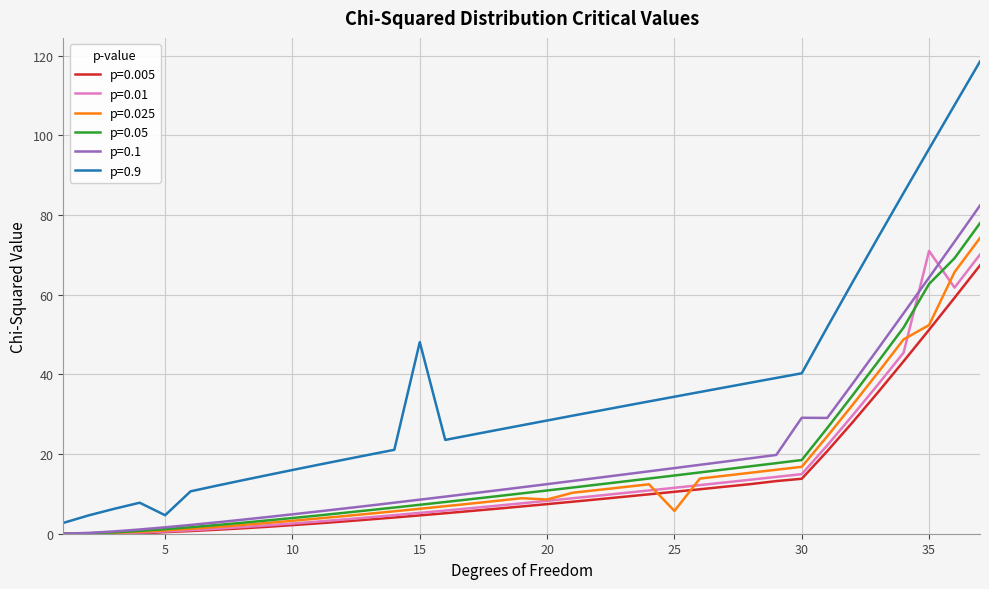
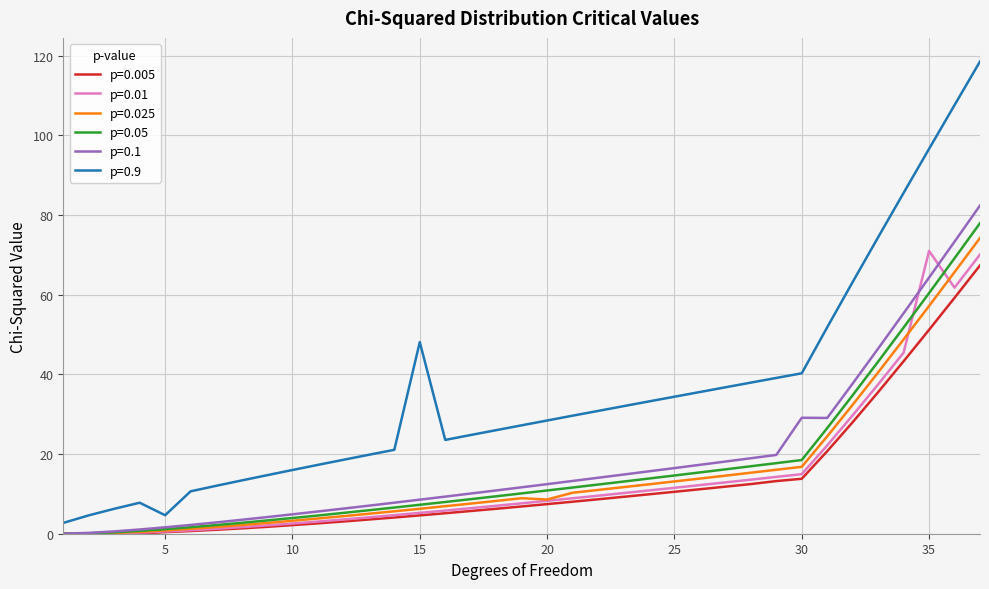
p=0.025, 25: 6 -> 13
p=0.025, 35: 52 -> 57
p=0.05, 35: 63 -> 60
